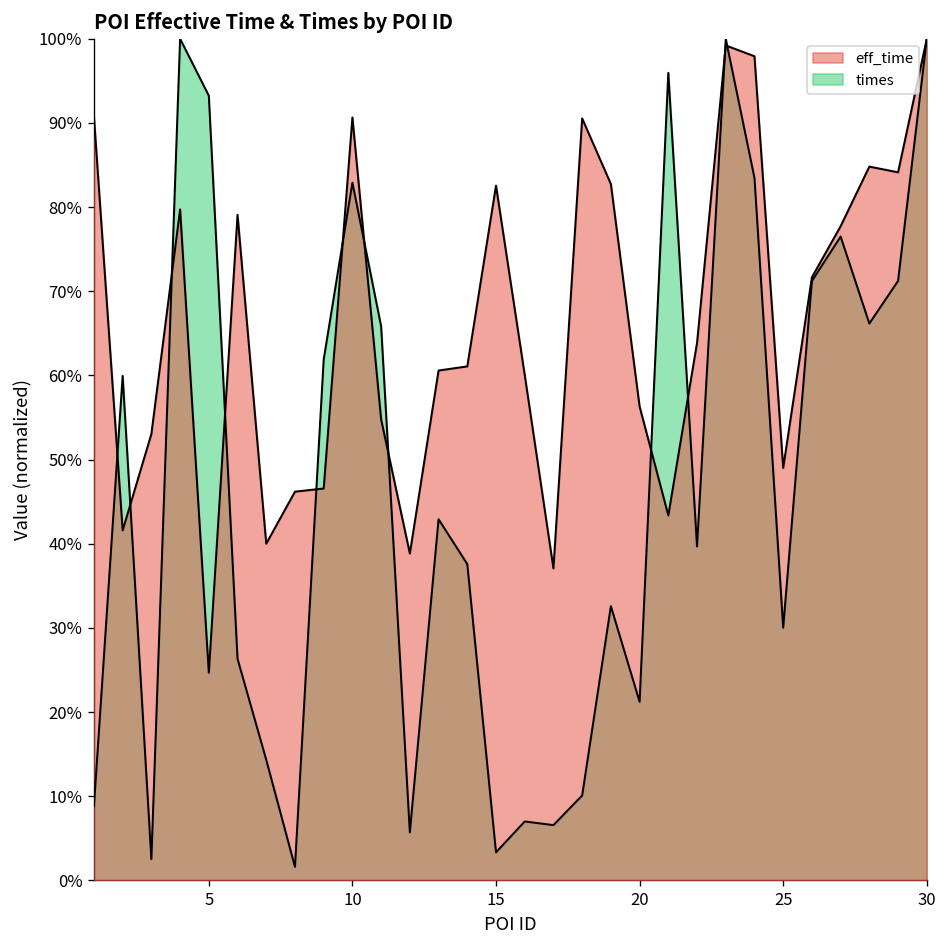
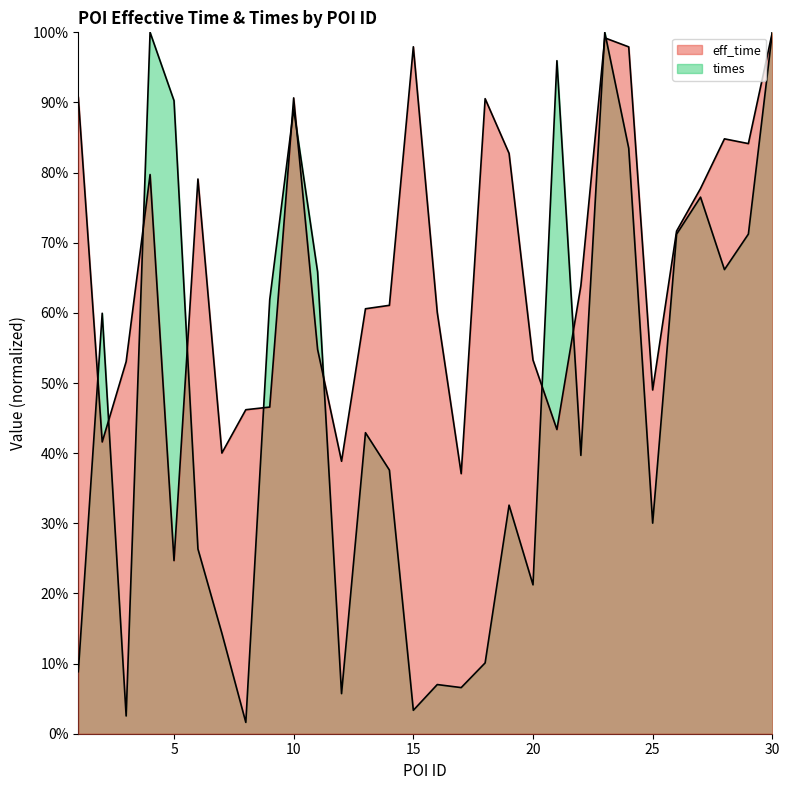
times, 5: 93% -> 90%
times, 10: 83% -> 89%
eff_time, 15: 83% -> 98%
eff_time, 20: 56% -> 53%
